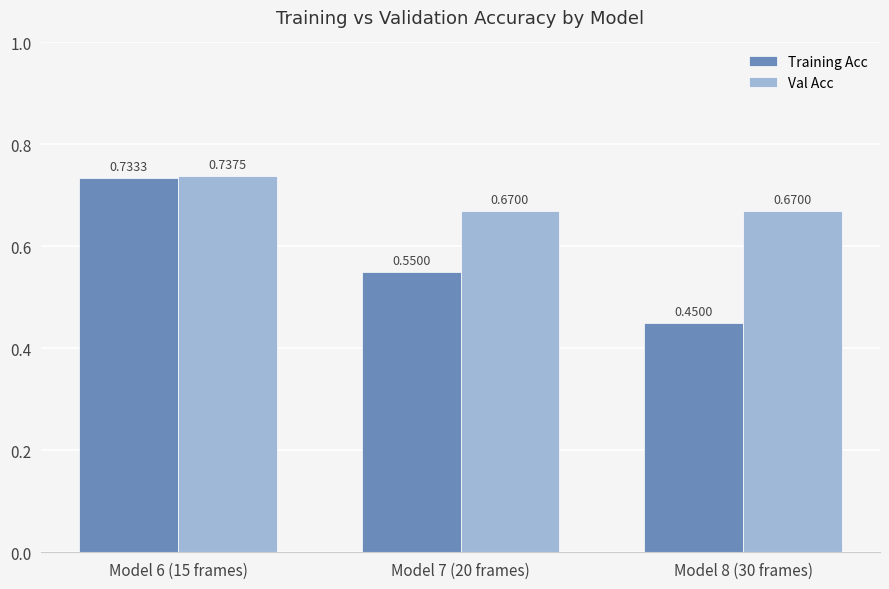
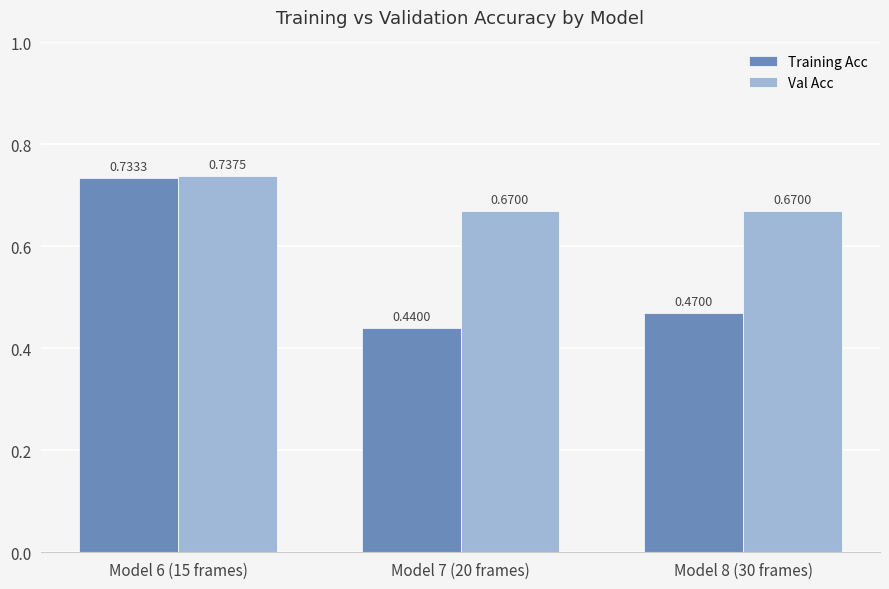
Training Acc, Model 7 (20 frames): 0.5500 -> 0.4400
Training Acc, Model 8 (30 frames): 0.4500 -> 0.4700
